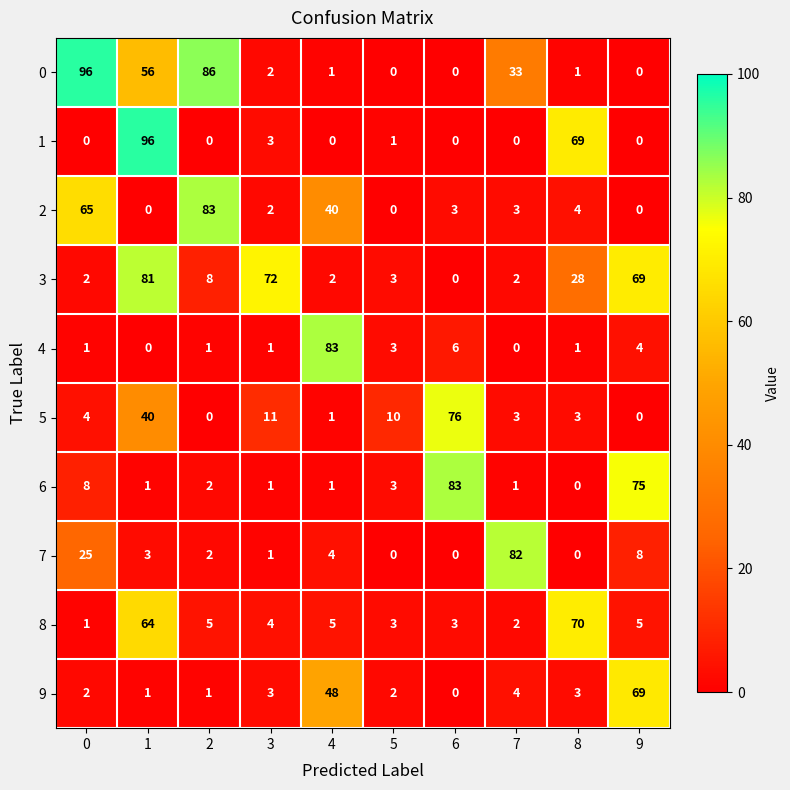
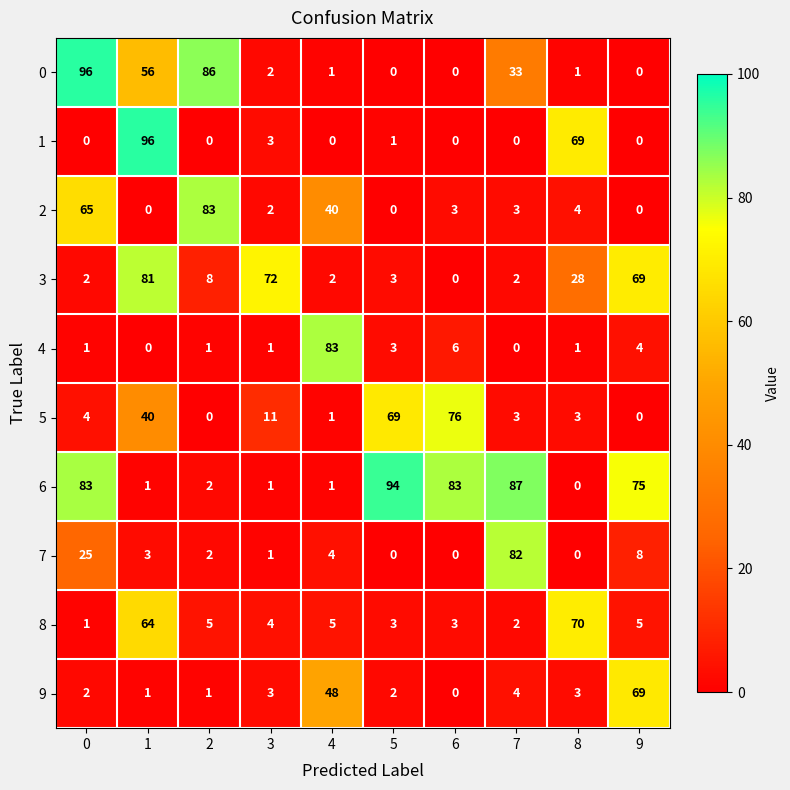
5, 5: 10 -> 69
6, 0: 8 -> 83
6, 5: 3 -> 94
6, 7: 1 -> 87
